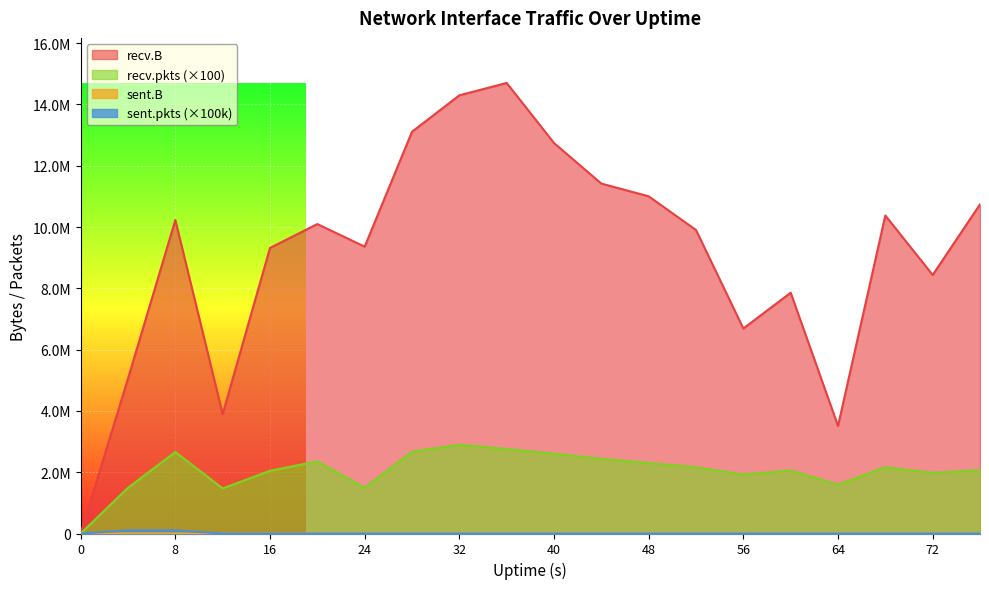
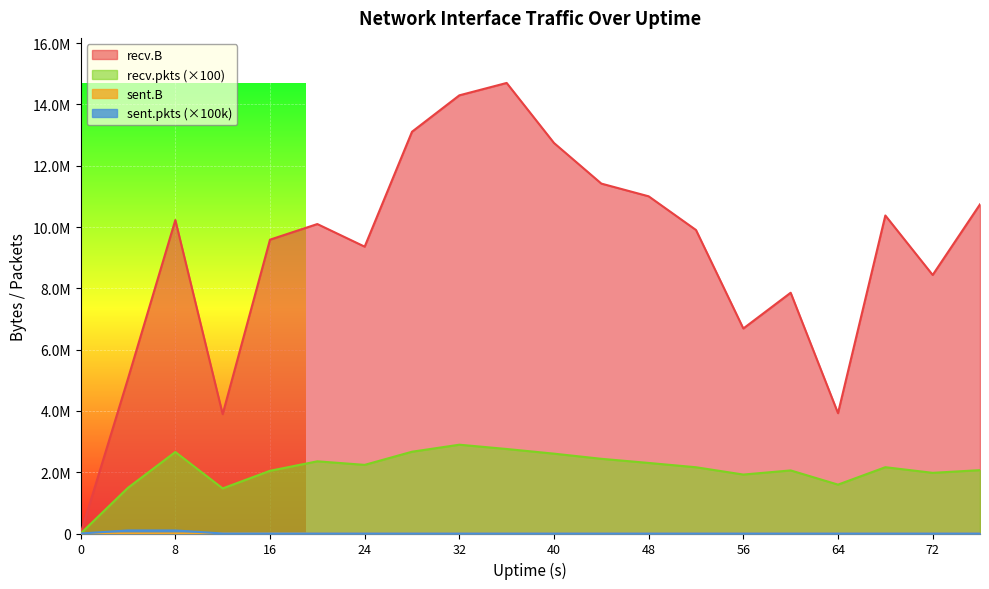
recv.B, 16: 9300000 -> 9600000
recv.pkts (×100), 24: 1500000 -> 2200000
recv.B, 64: 3500000 -> 3900000
